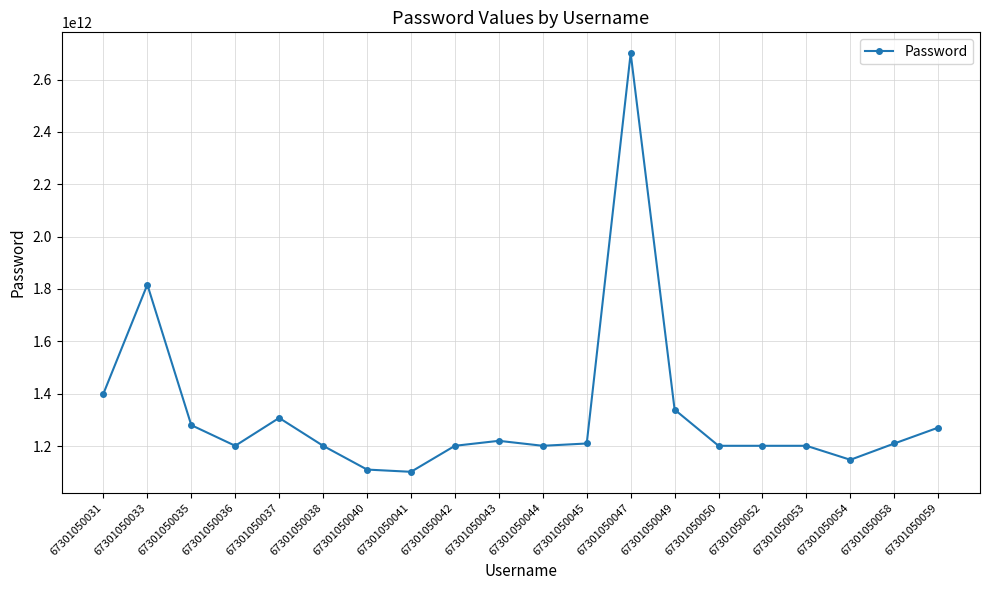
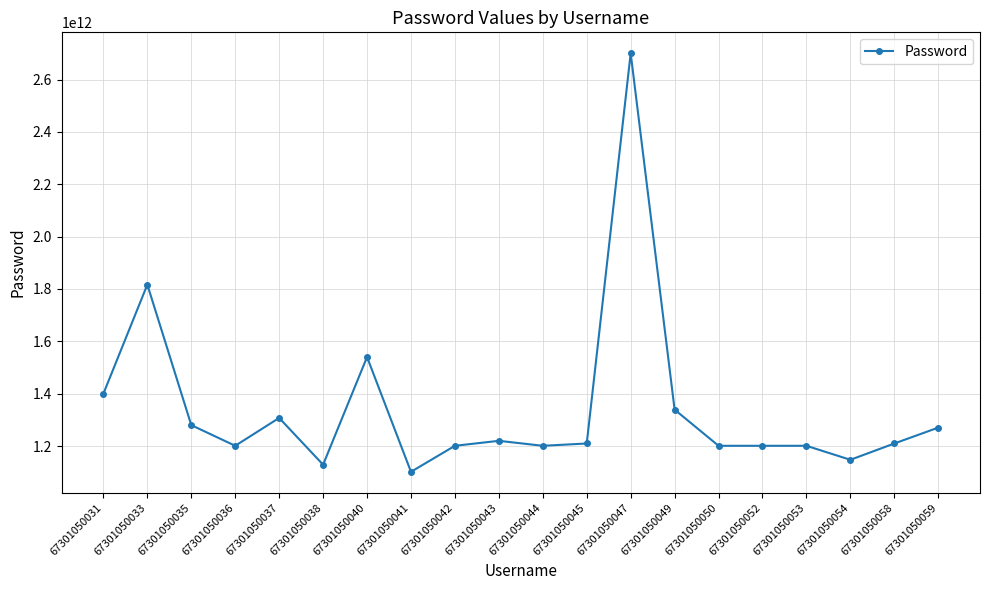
67301050038: 1200000000000 -> 1130000000000
67301050040: 1110000000000 -> 1540000000000
